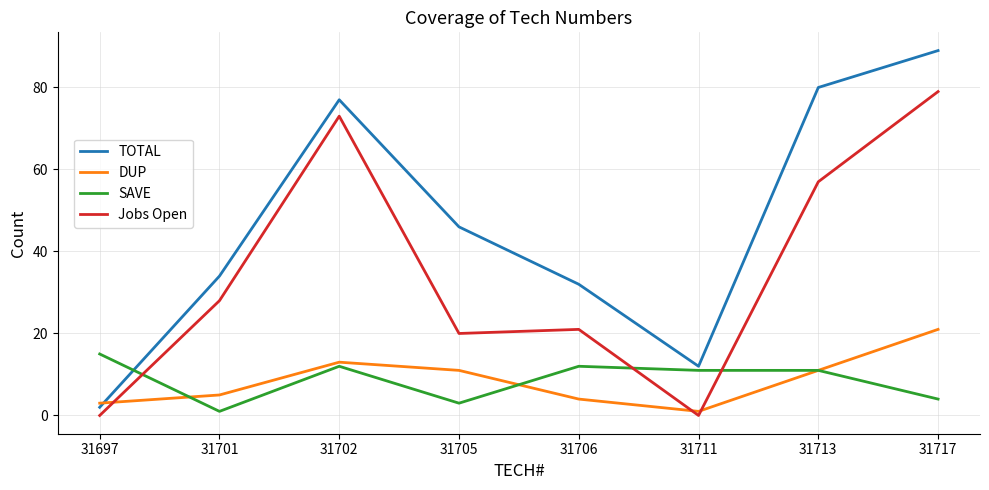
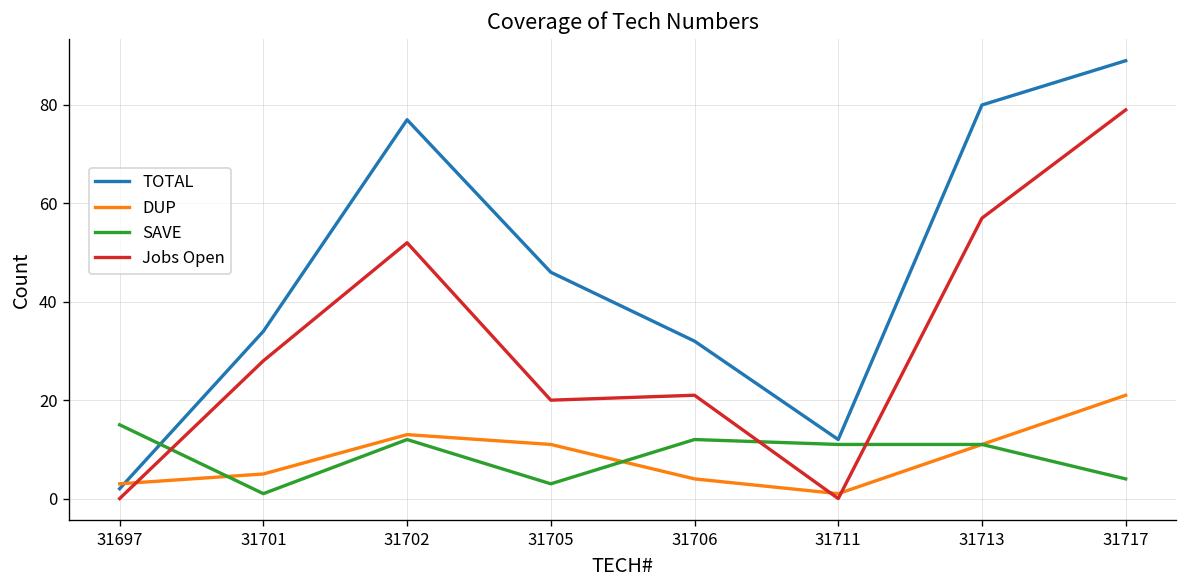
Jobs Open, 31702: 73 -> 52
